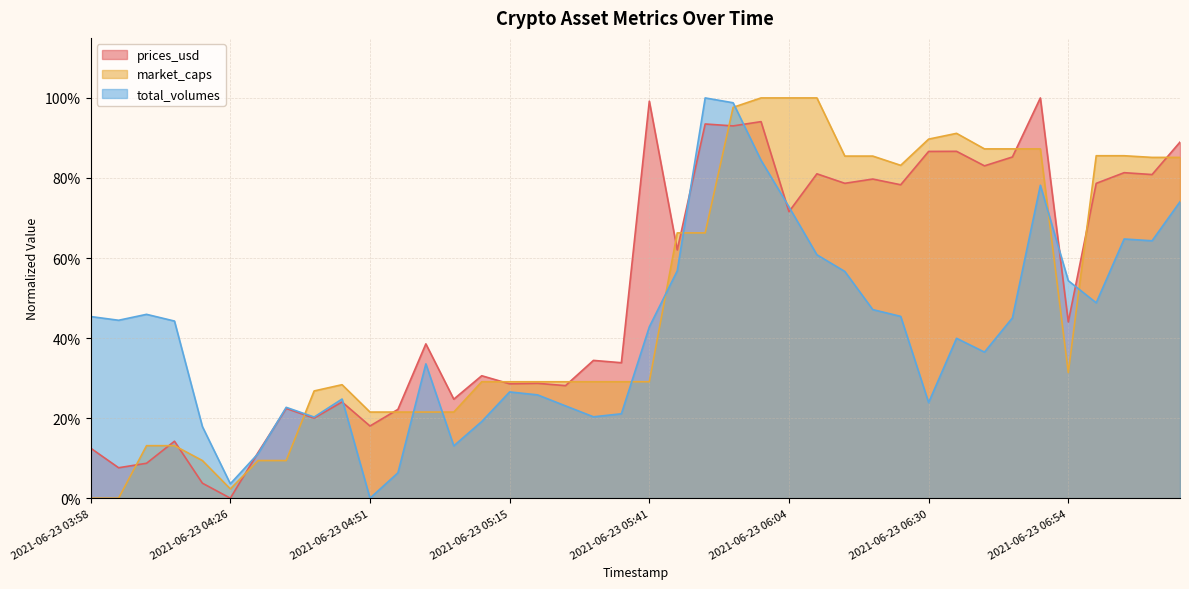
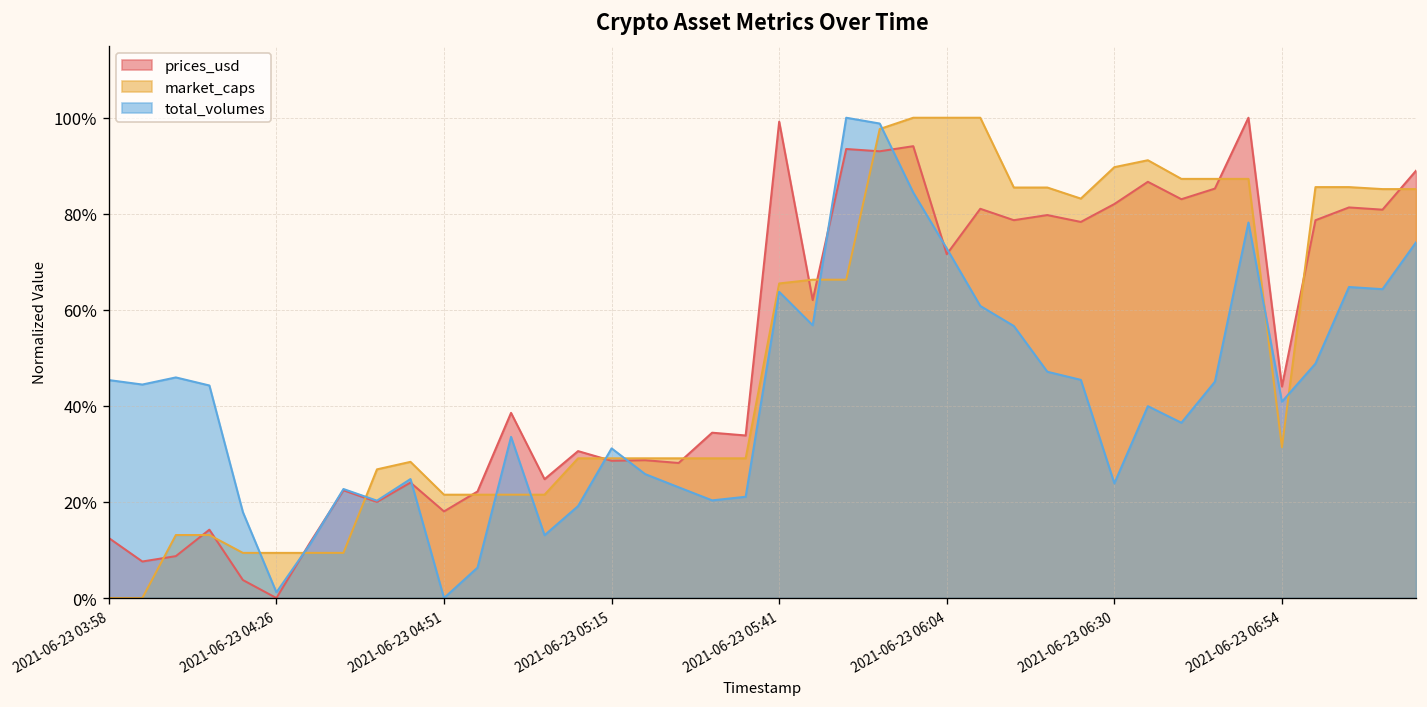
market_caps, 2021-06-23 04:26: 2% -> 9%
total_volumes, 2021-06-23 04:26: 4% -> 1%
total_volumes, 2021-06-23 05:15: 27% -> 31%
market_caps, 2021-06-23 05:41: 29% -> 65%
total_volumes, 2021-06-23 05:41: 43% -> 64%
prices_usd, 2021-06-23 06:30: 87% -> 82%
total_volumes, 2021-06-23 06:54: 54% -> 41%
